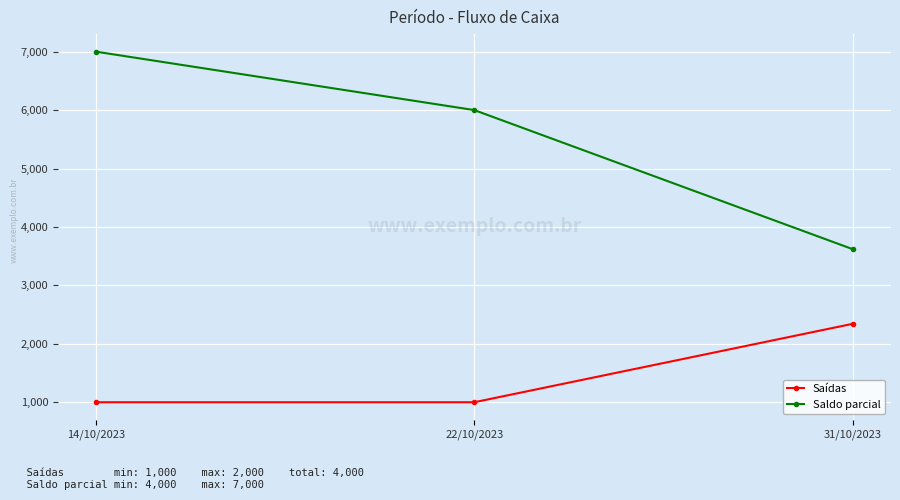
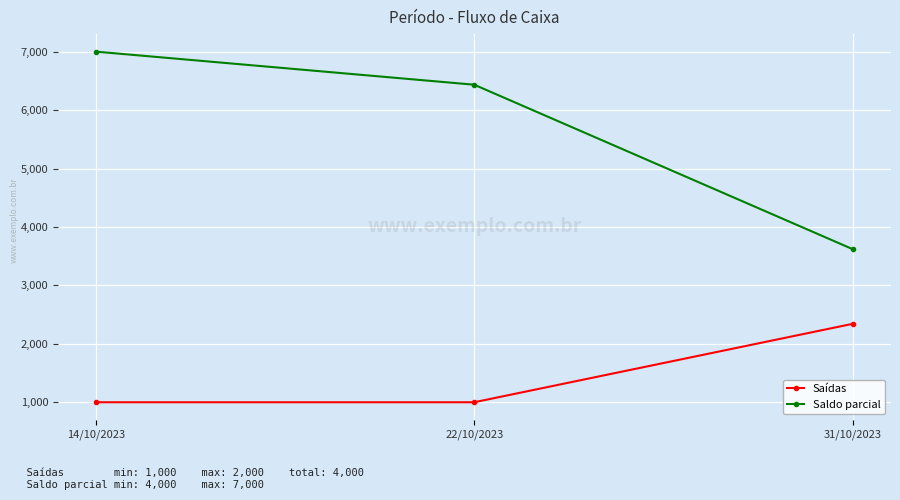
Saldo parcial, 22/10/2023: 6,000 -> 6,400
